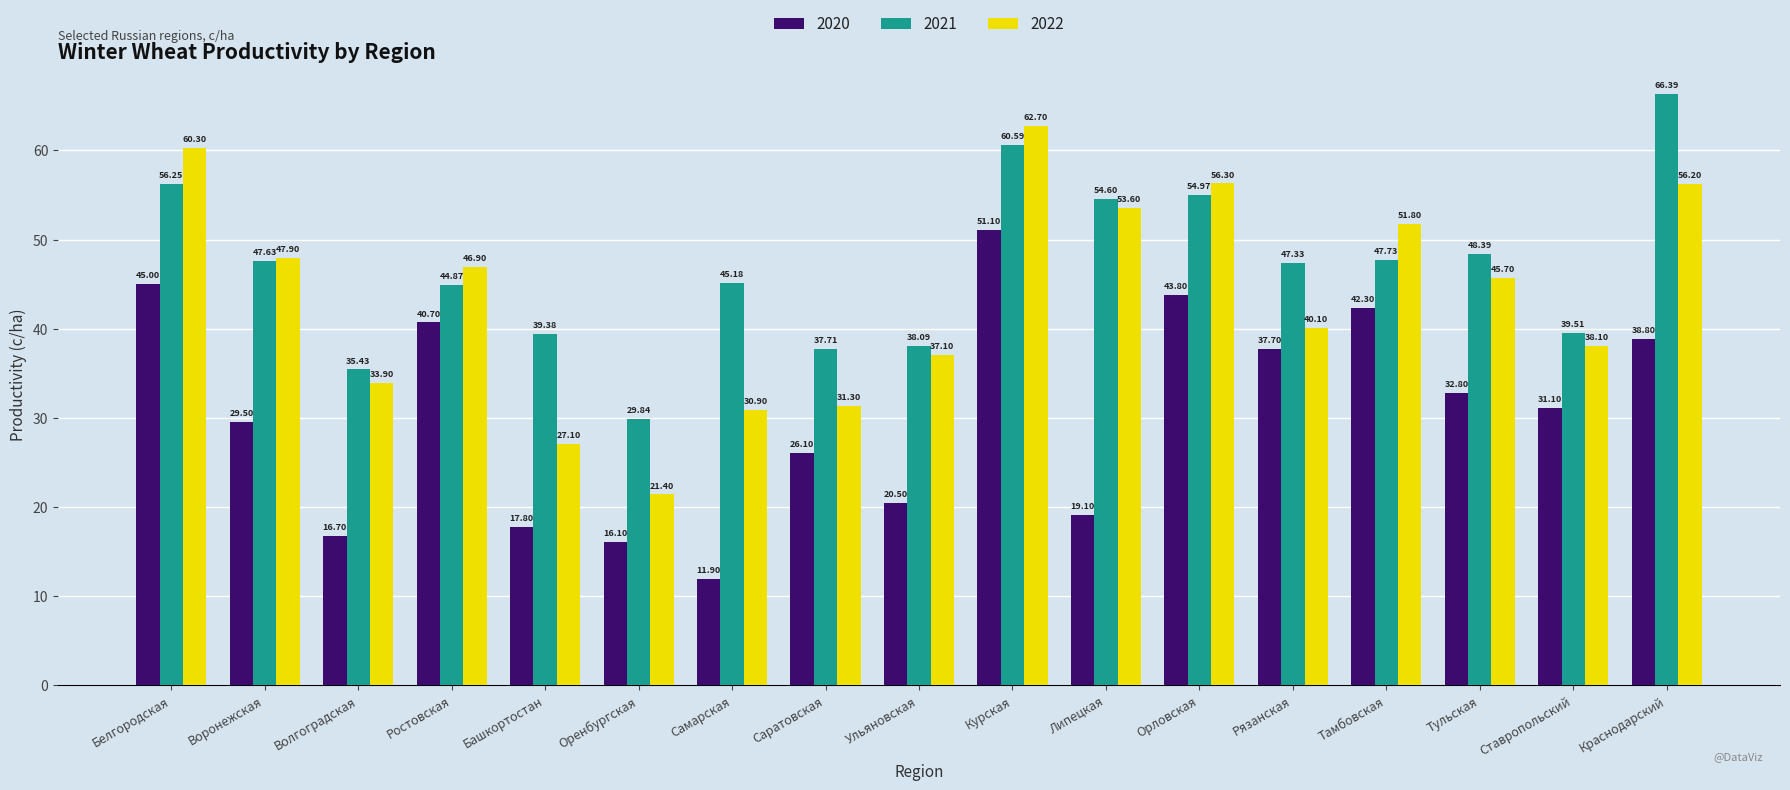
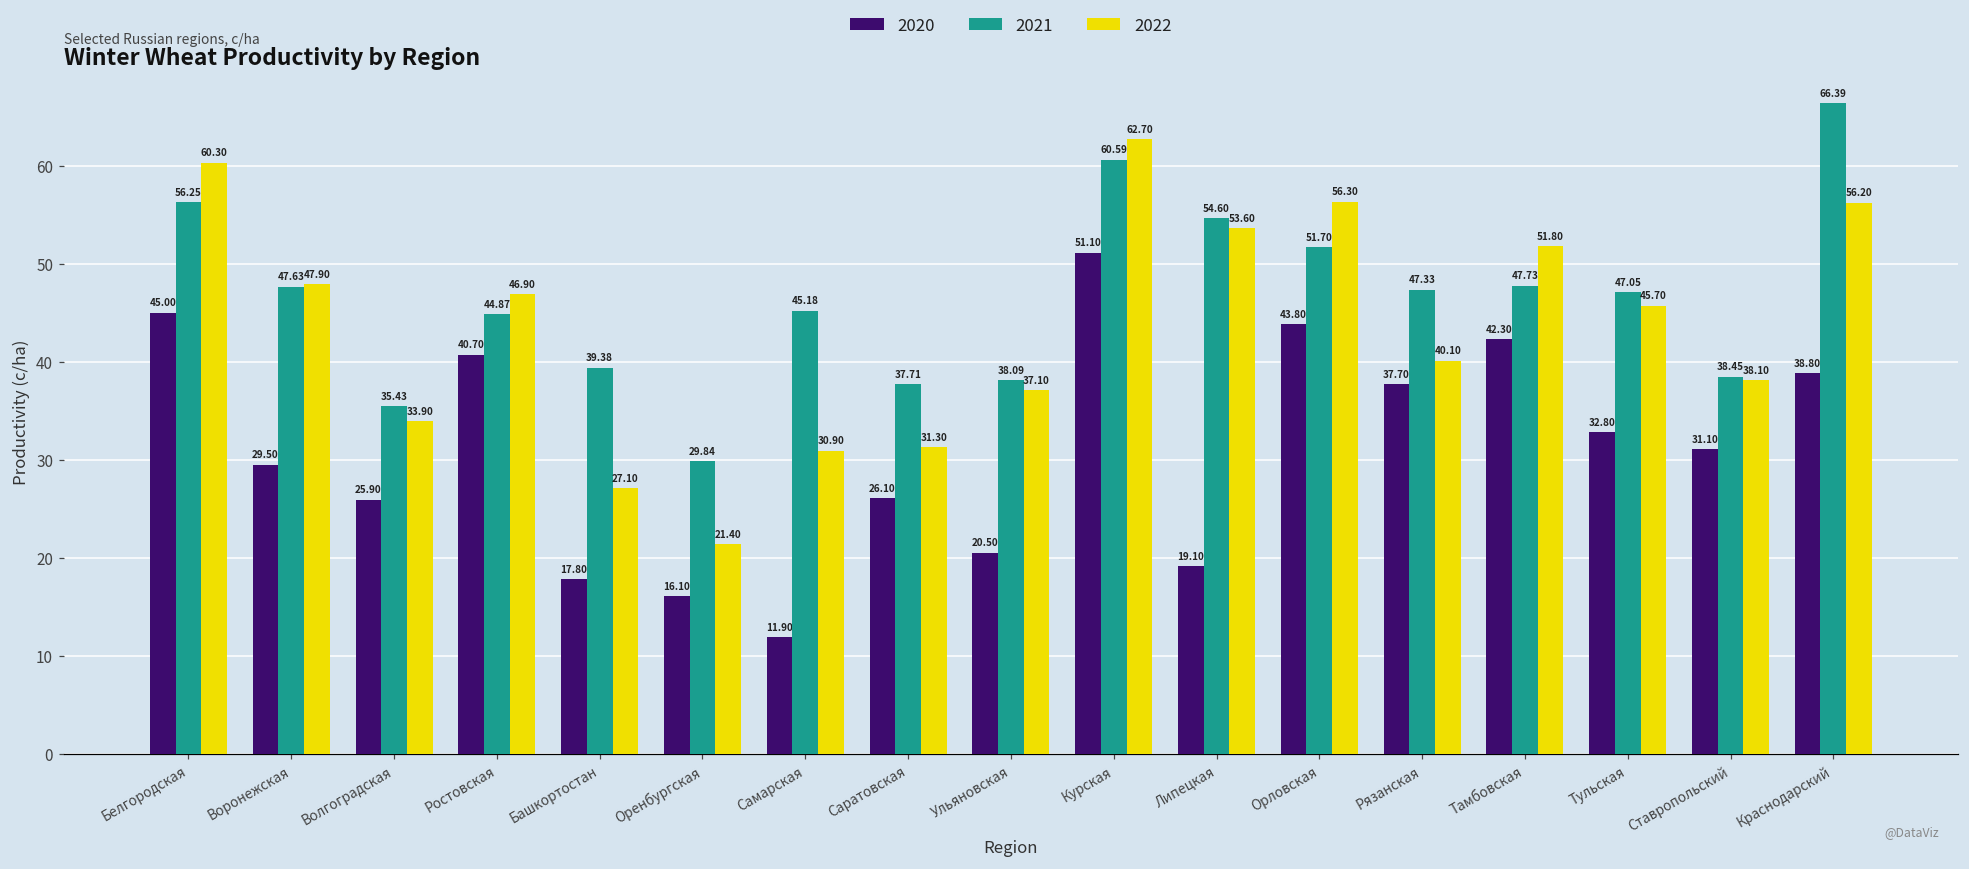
2020, Волгоградская: 16.70 -> 25.90
2021, Орловская: 54.97 -> 51.70
2021, Тульская: 48.39 -> 47.05
2021, Ставропольский: 39.51 -> 38.45
